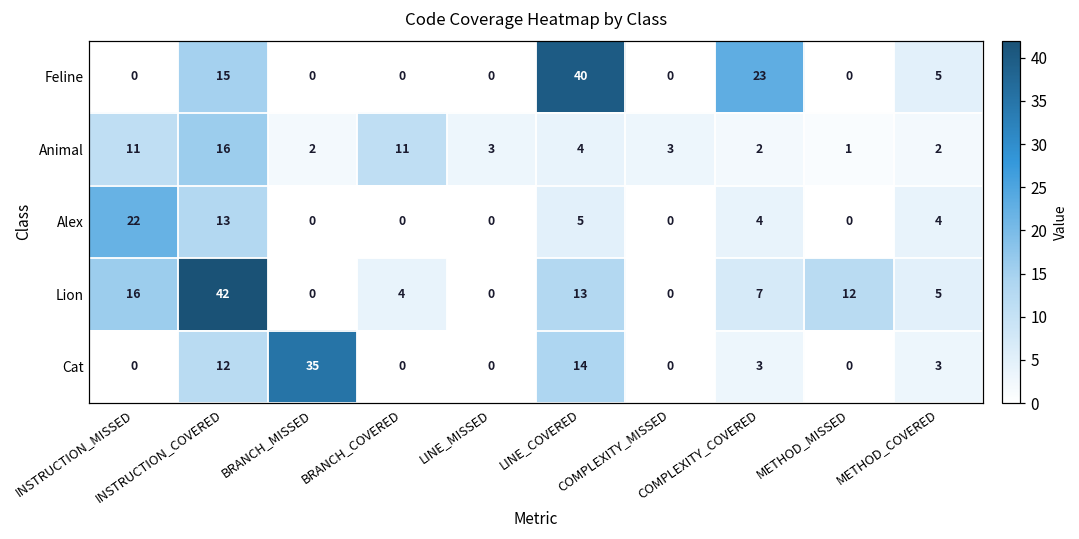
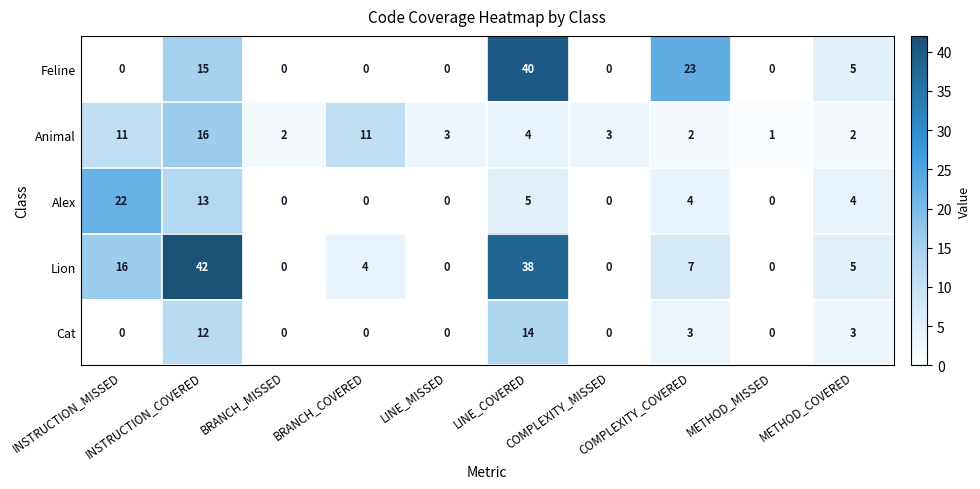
Lion, LINE_COVERED: 13 -> 38
Lion, METHOD_MISSED: 12 -> 0
Cat, BRANCH_MISSED: 35 -> 0
